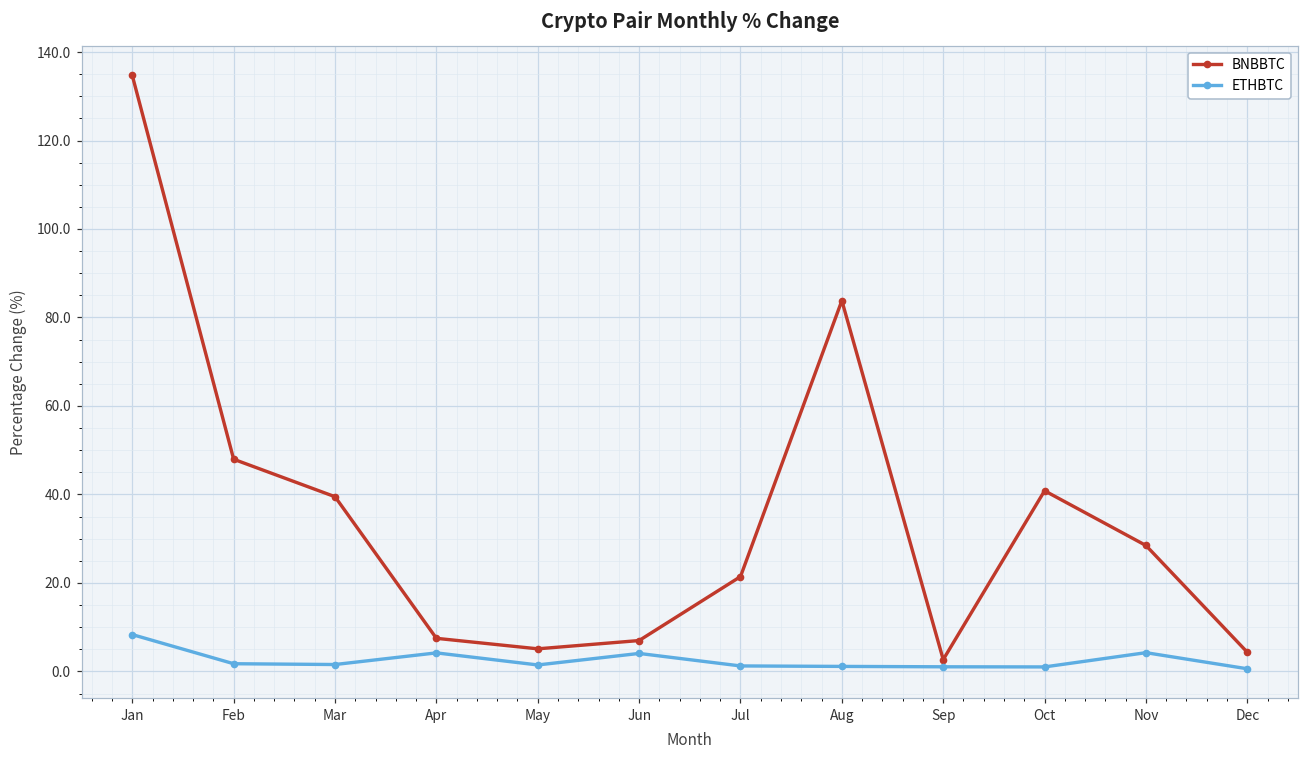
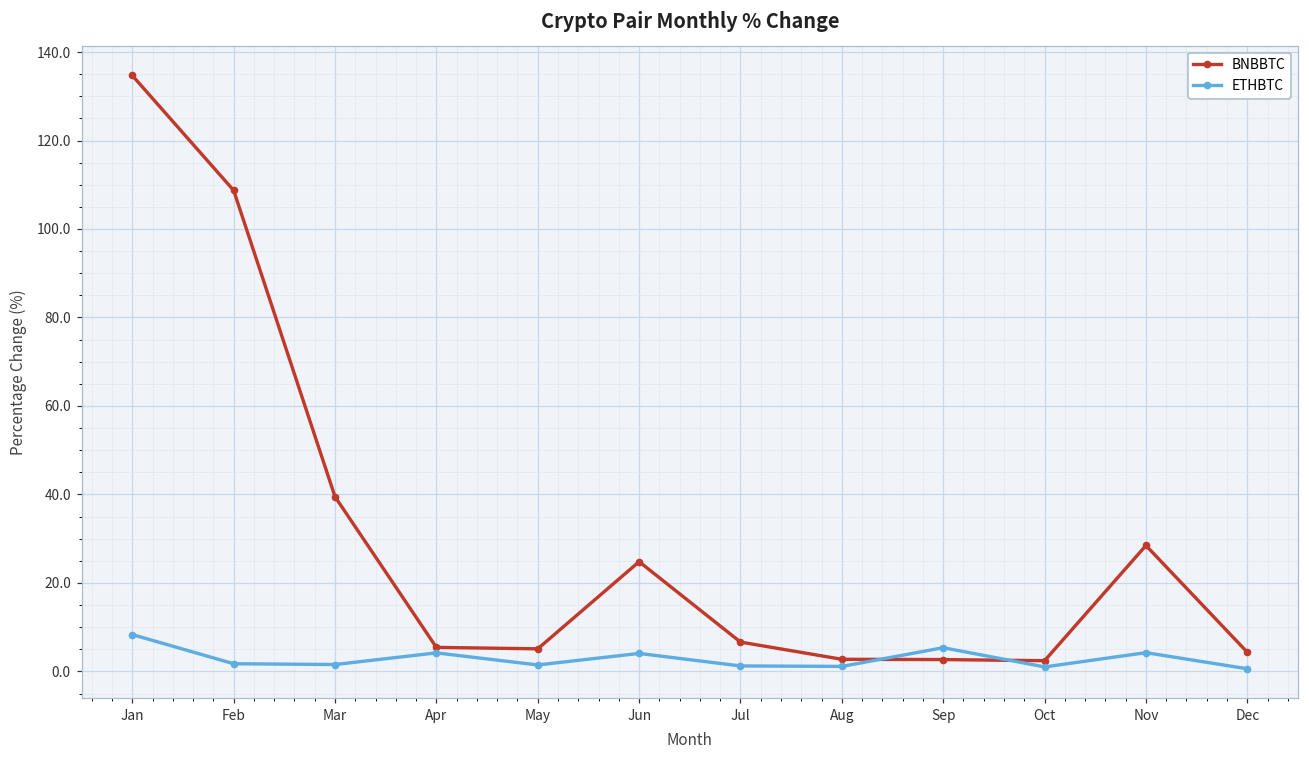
BNBBTC, Feb: 48 -> 109
BNBBTC, Apr: 7 -> 5
BNBBTC, Jun: 7 -> 25
BNBBTC, Jul: 21 -> 7
BNBBTC, Aug: 84 -> 3
ETHBTC, Sep: 1 -> 5
BNBBTC, Oct: 41 -> 2
